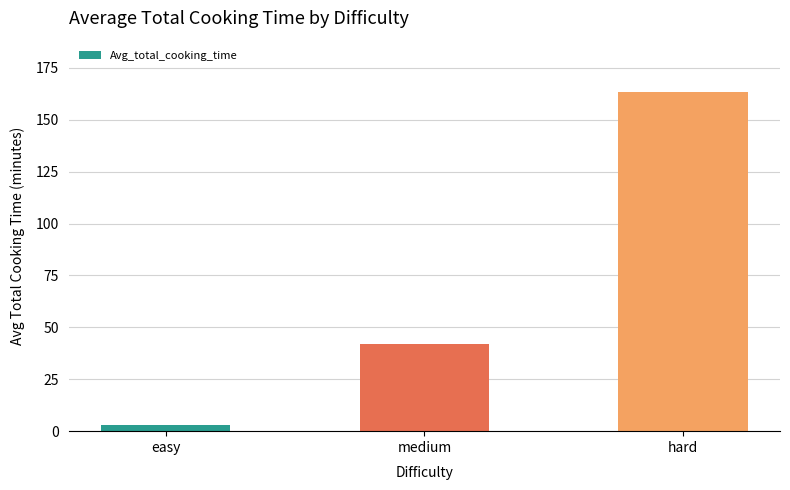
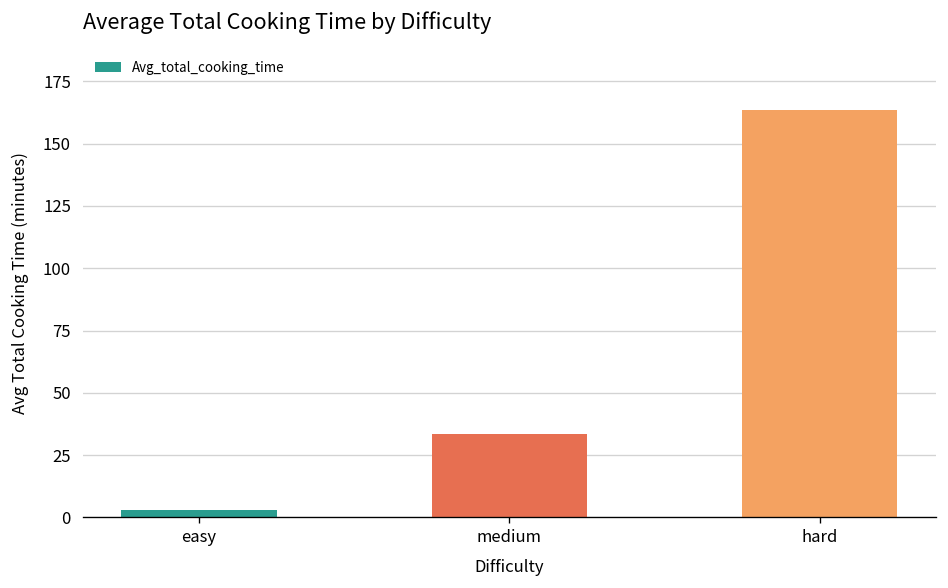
medium: 42 -> 33
